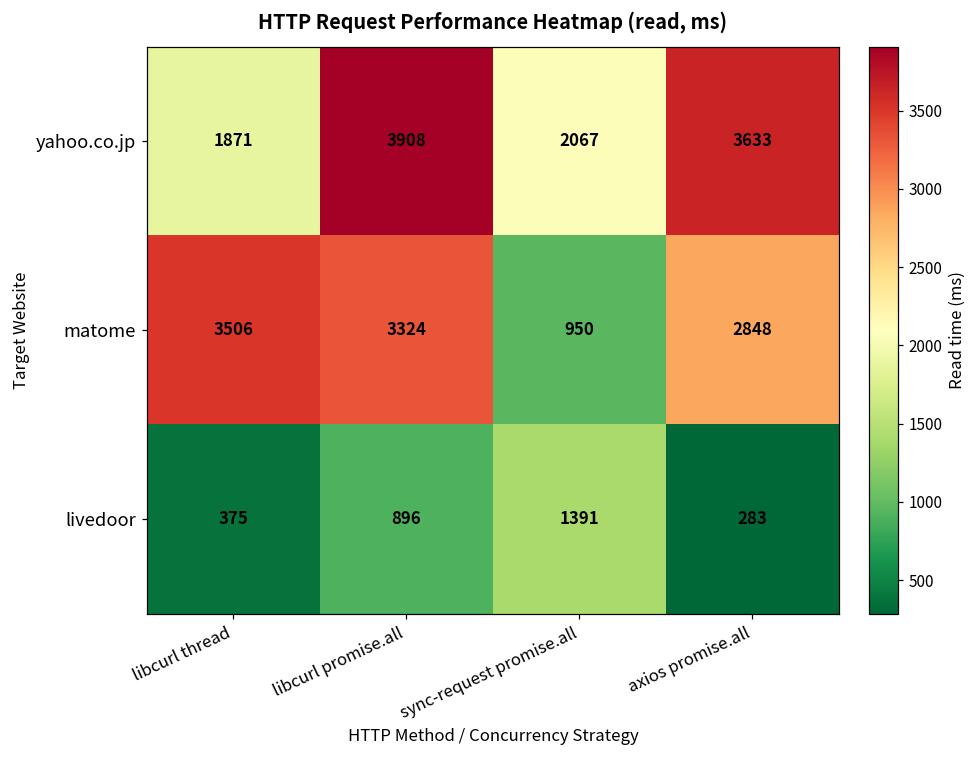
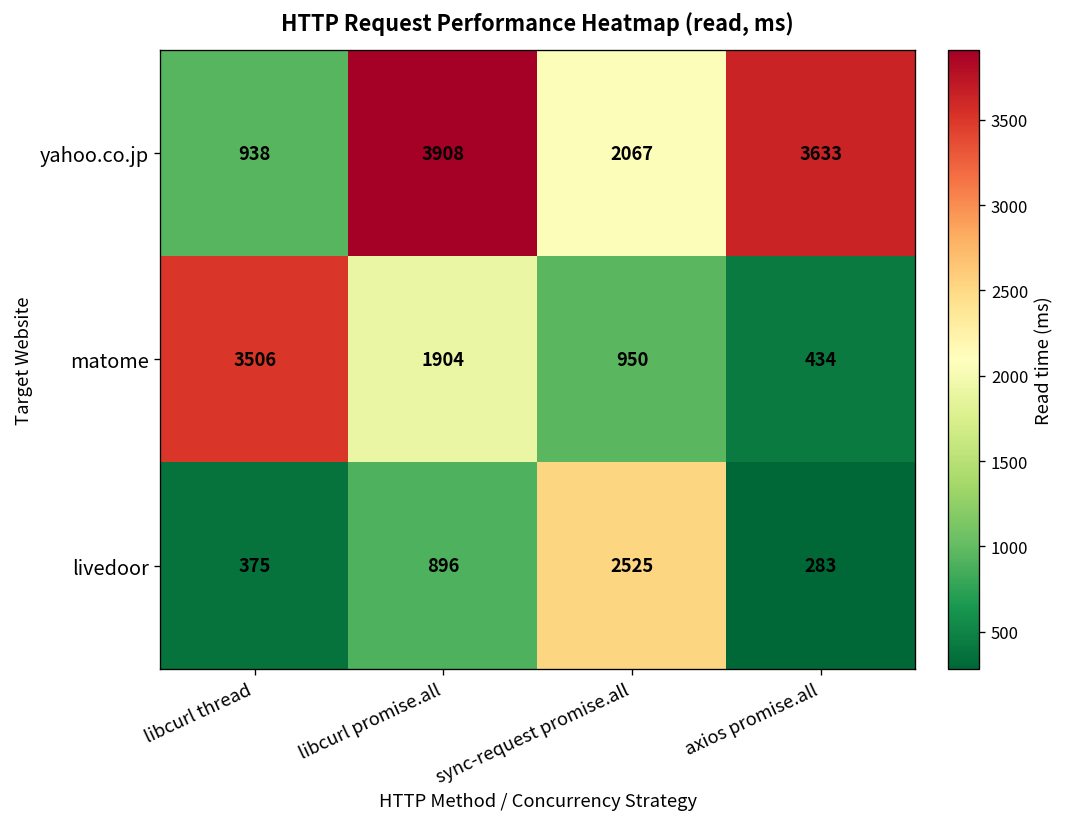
yahoo.co.jp, libcurl thread: 1871 -> 938
matome, libcurl promise.all: 3324 -> 1904
matome, axios promise.all: 2848 -> 434
livedoor, sync-request promise.all: 1391 -> 2525
